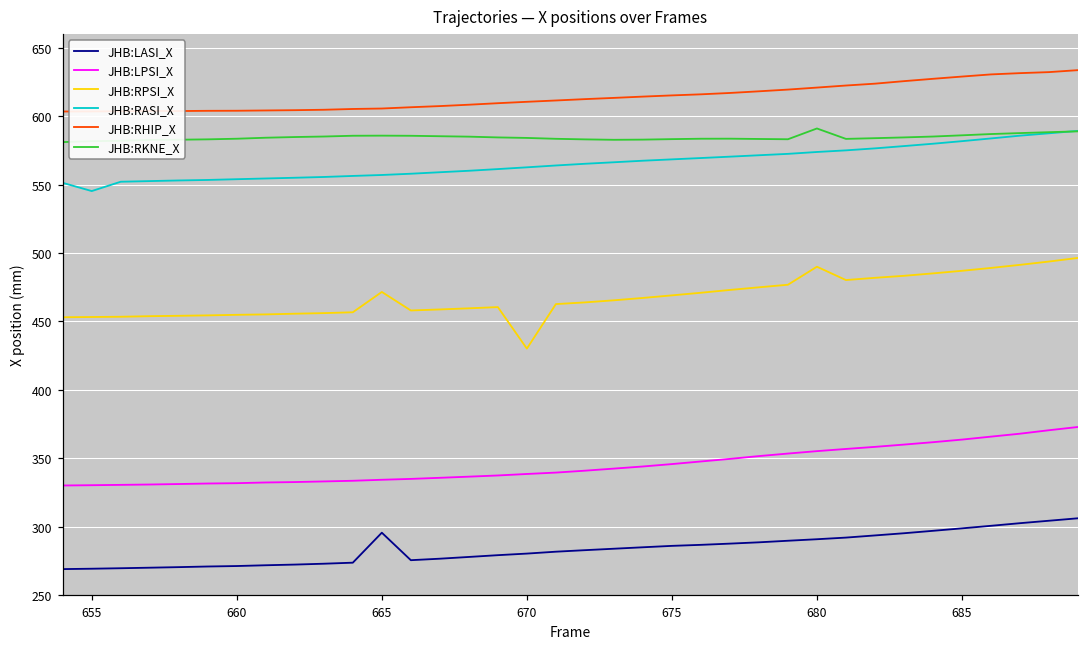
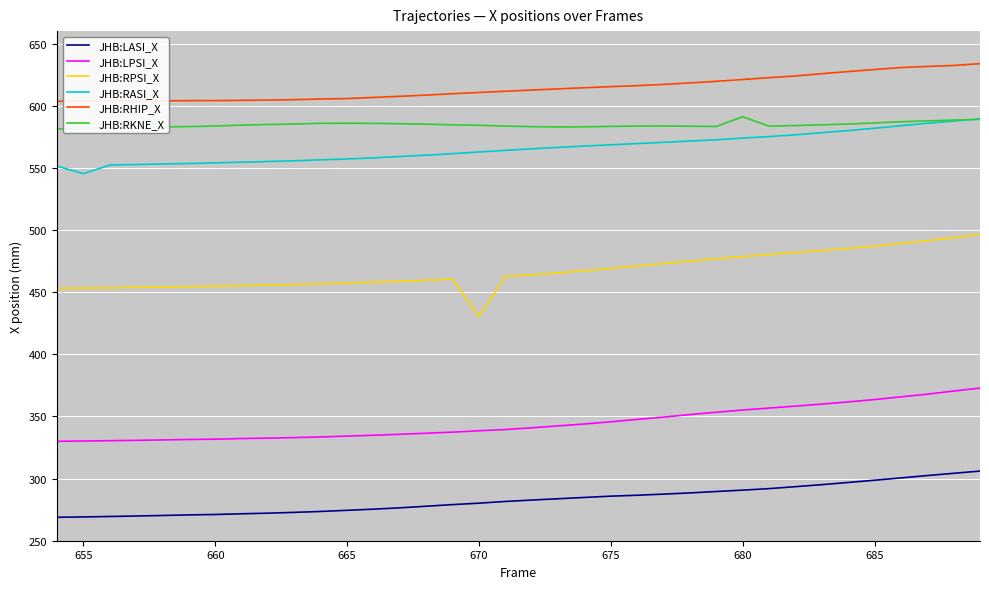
JHB:LASI_X, 665: 295 -> 274
JHB:RPSI_X, 665: 472 -> 457
JHB:RPSI_X, 680: 490 -> 479
